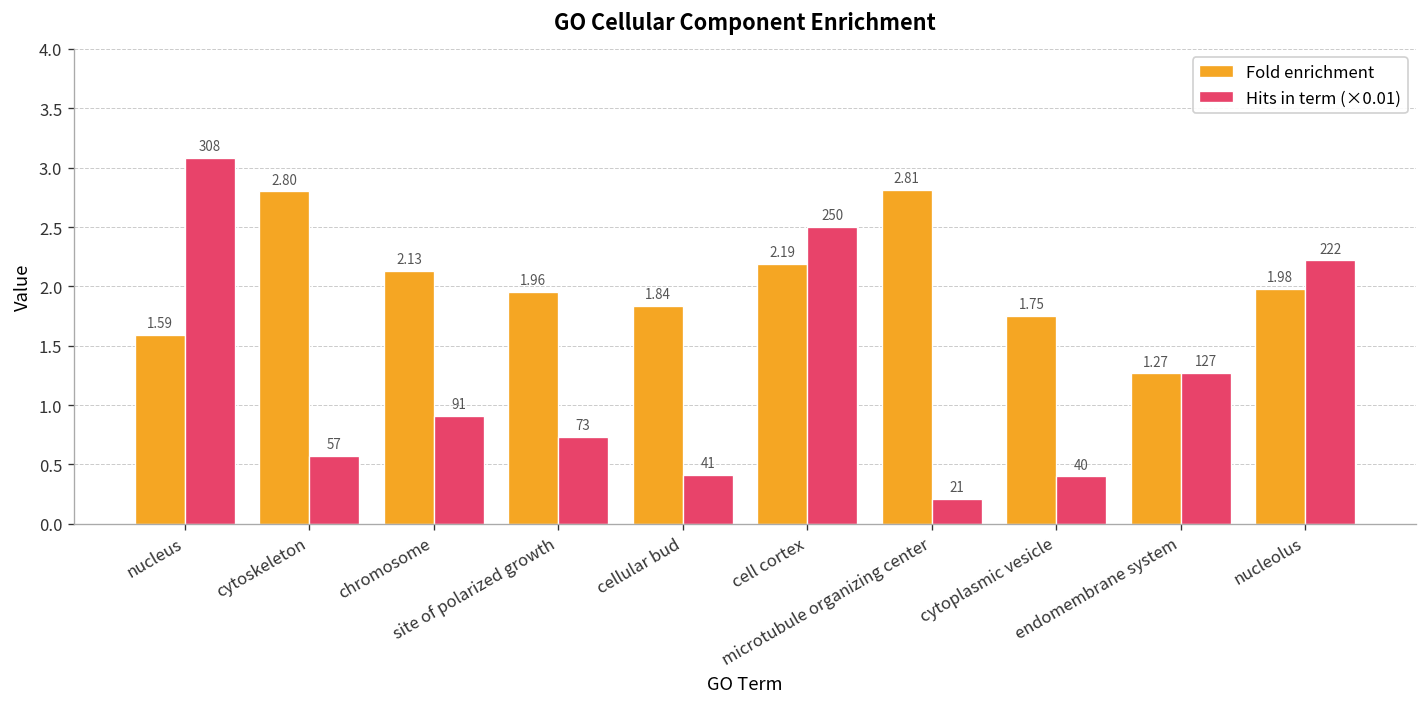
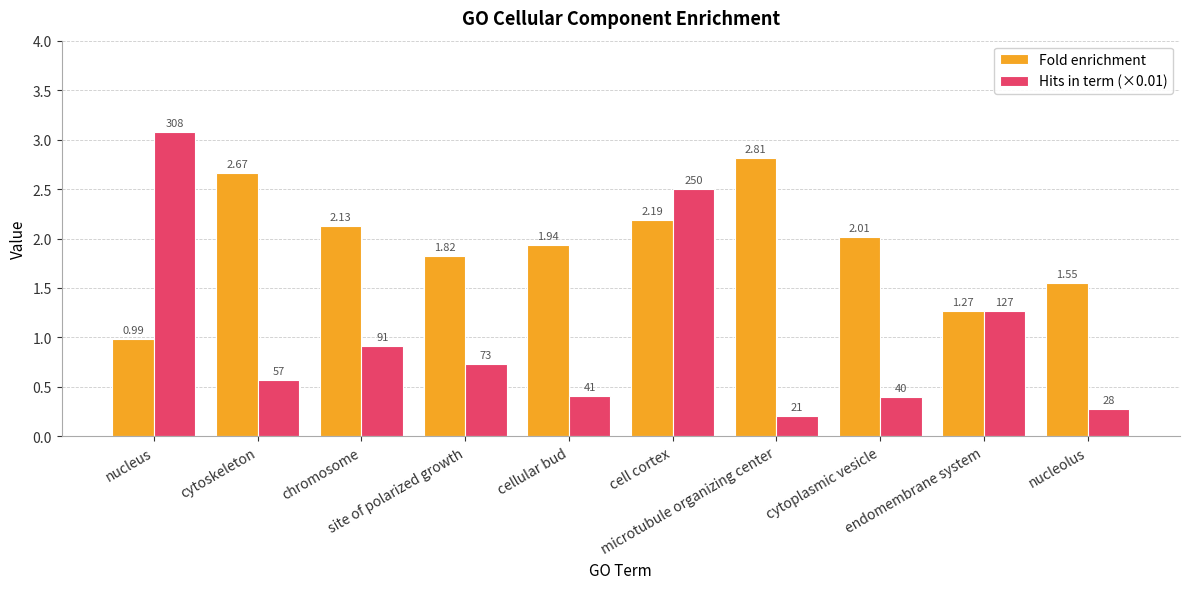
Fold enrichment, nucleus: 1.59 -> 0.99
Fold enrichment, cytoskeleton: 2.80 -> 2.67
Fold enrichment, site of polarized growth: 1.96 -> 1.82
Fold enrichment, cellular bud: 1.84 -> 1.94
Fold enrichment, cytoplasmic vesicle: 1.75 -> 2.01
Fold enrichment, nucleolus: 1.98 -> 1.55
Hits in term (×0.01), nucleolus: 222 -> 28
